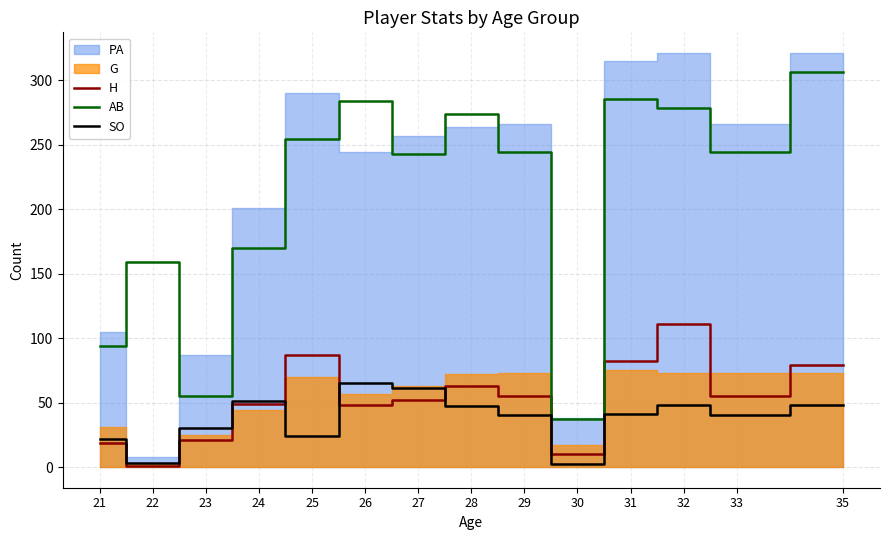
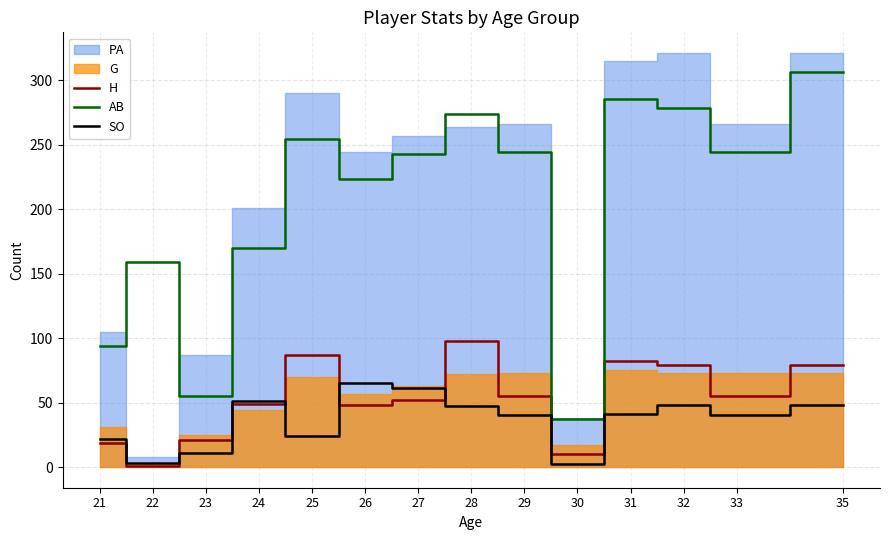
SO, 23: 30 -> 11
AB, 26: 284 -> 223
H, 28: 63 -> 98
H, 32: 111 -> 79
